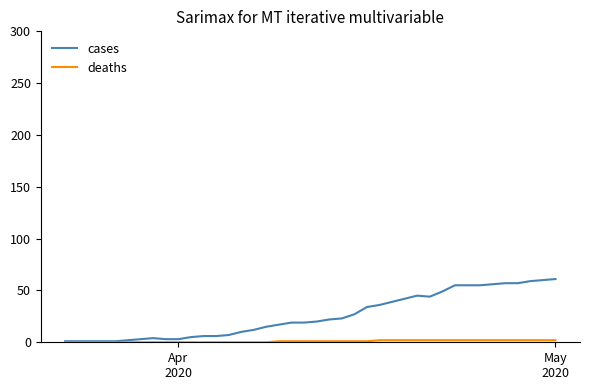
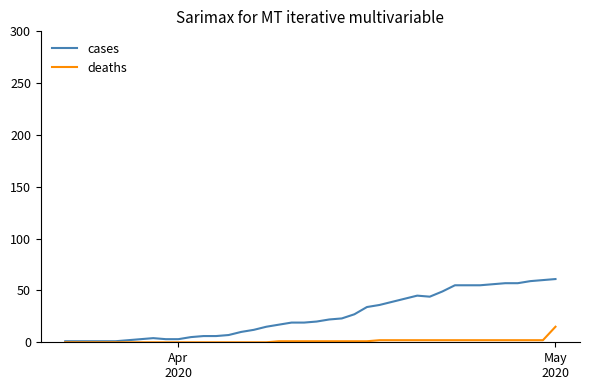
deaths, May 2020: 2 -> 15
